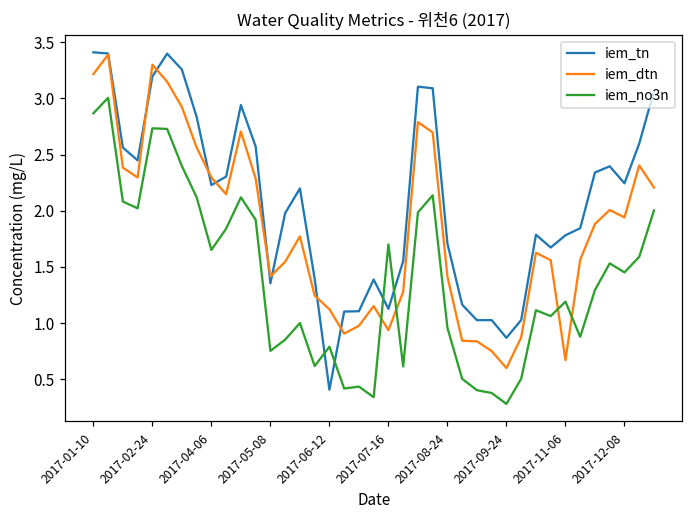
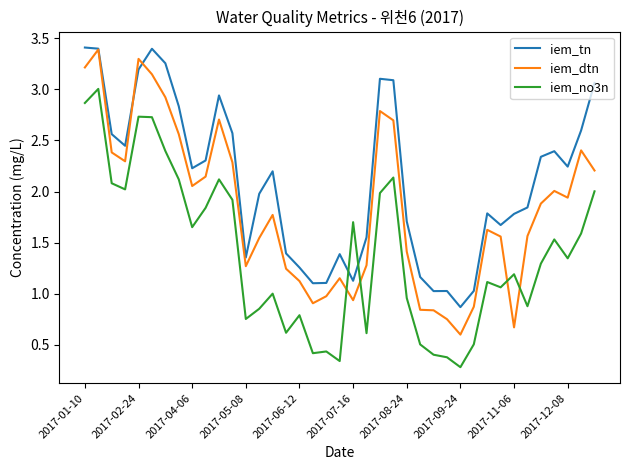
iem_dtn, 2017-04-06: 2.30 -> 2.05
iem_dtn, 2017-05-08: 1.42 -> 1.27
iem_tn, 2017-06-12: 0.41 -> 1.26
iem_no3n, 2017-12-08: 1.45 -> 1.35
